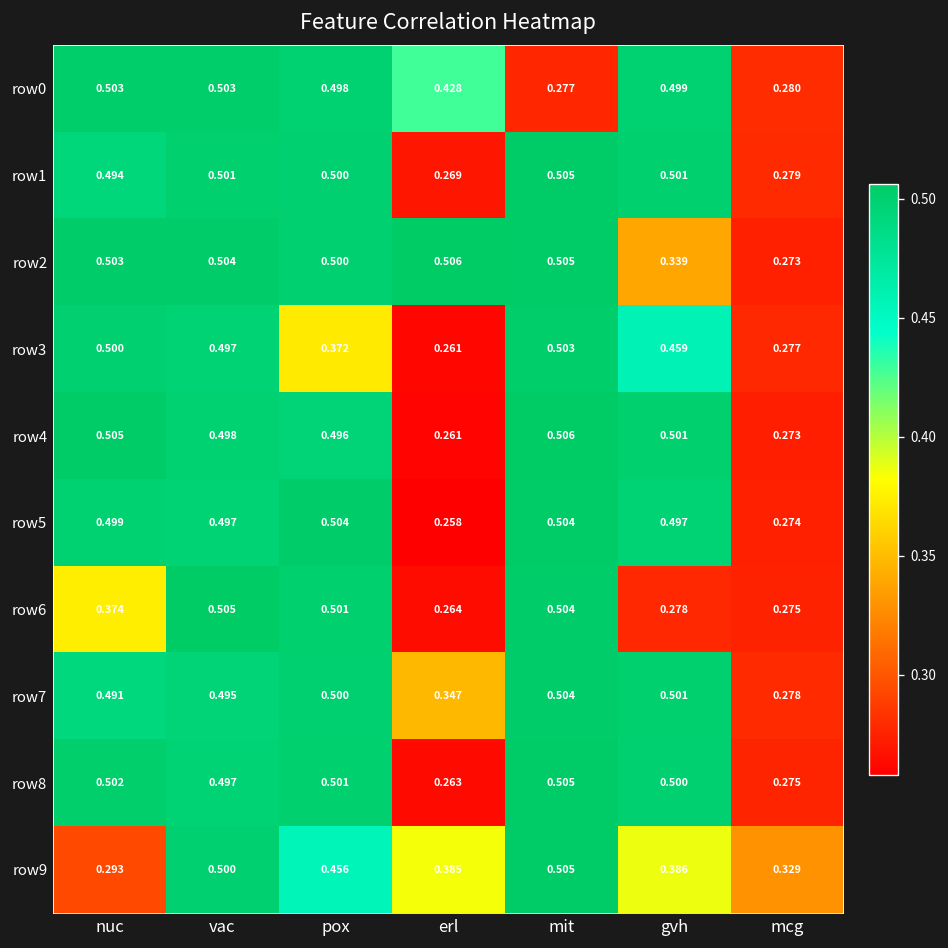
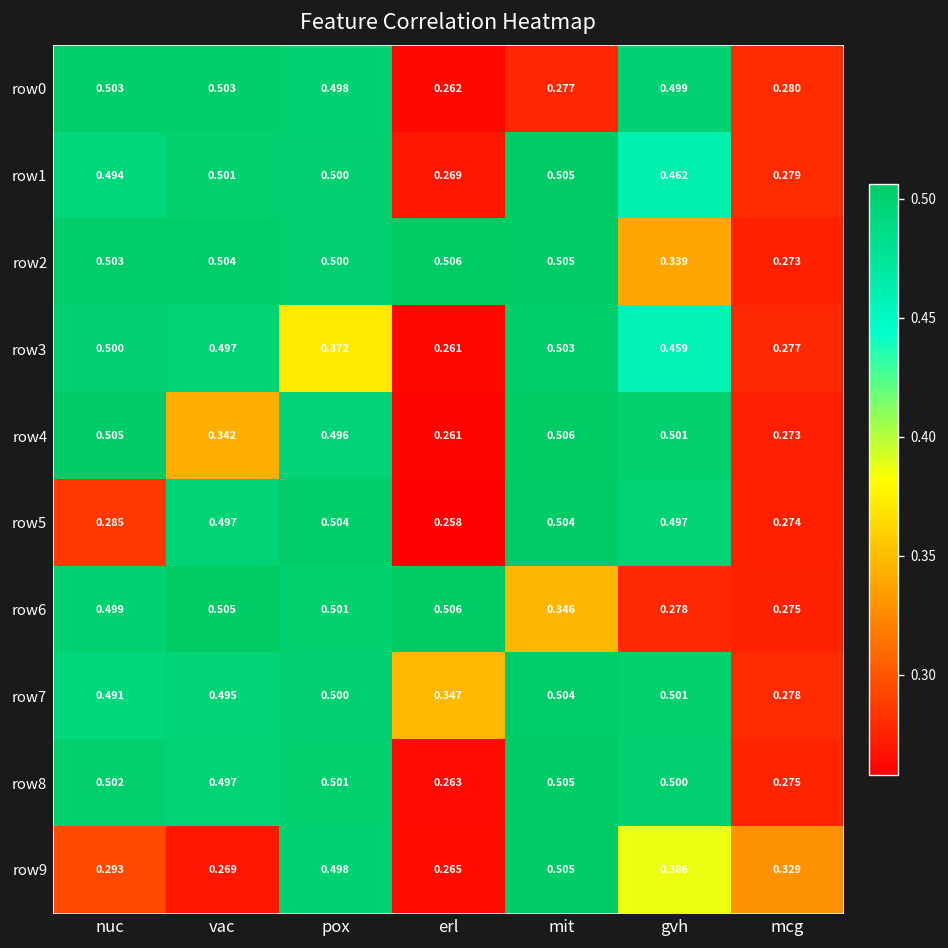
row0, erl: 0.428 -> 0.262
row1, gvh: 0.501 -> 0.462
row4, vac: 0.498 -> 0.342
row5, nuc: 0.499 -> 0.285
row6, nuc: 0.374 -> 0.499
row6, erl: 0.264 -> 0.506
row6, mit: 0.504 -> 0.346
row9, vac: 0.500 -> 0.269
row9, pox: 0.456 -> 0.498
row9, erl: 0.385 -> 0.265
